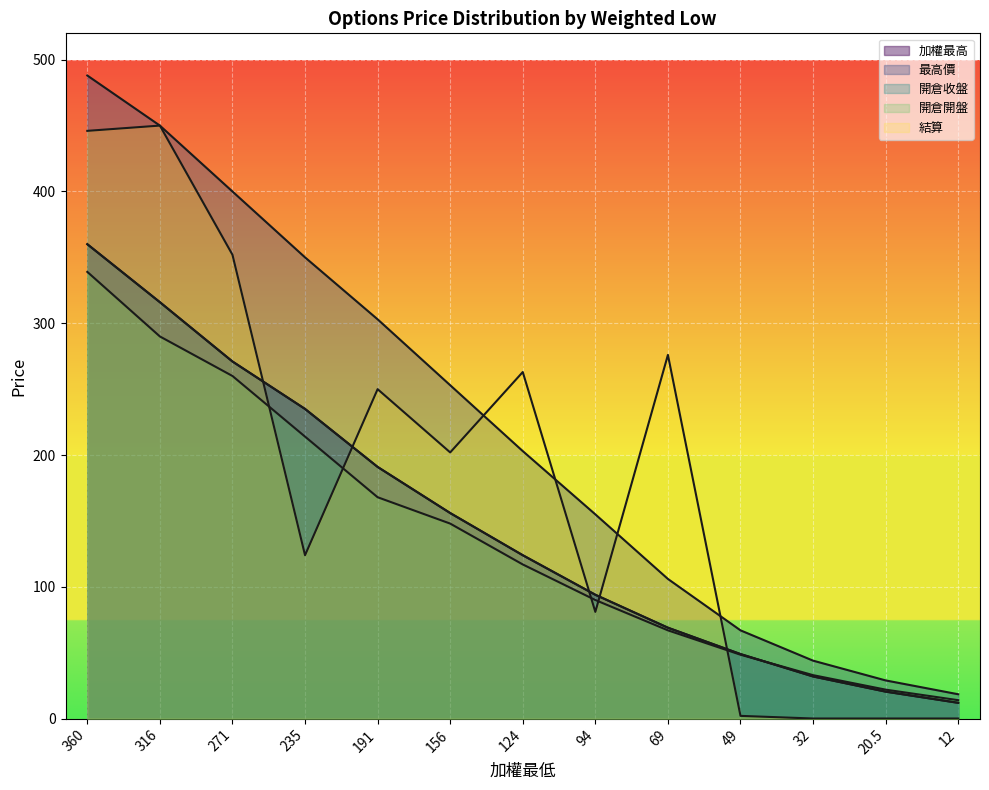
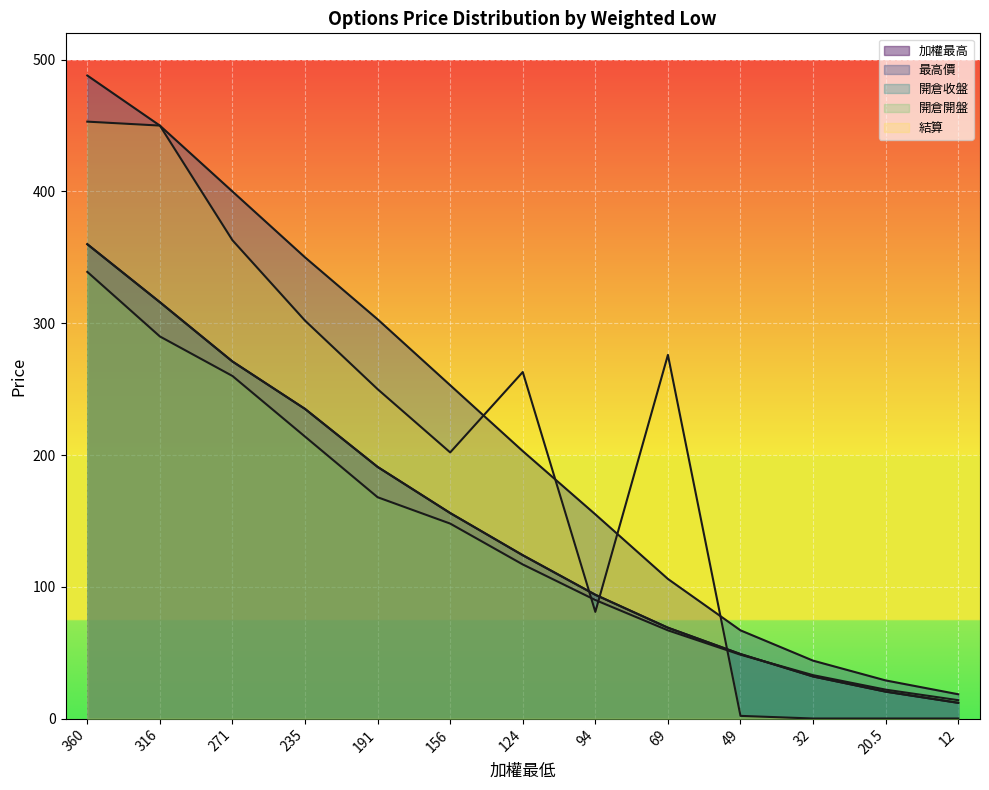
結算, 360: 446 -> 453
結算, 271: 352 -> 363
結算, 235: 124 -> 302
